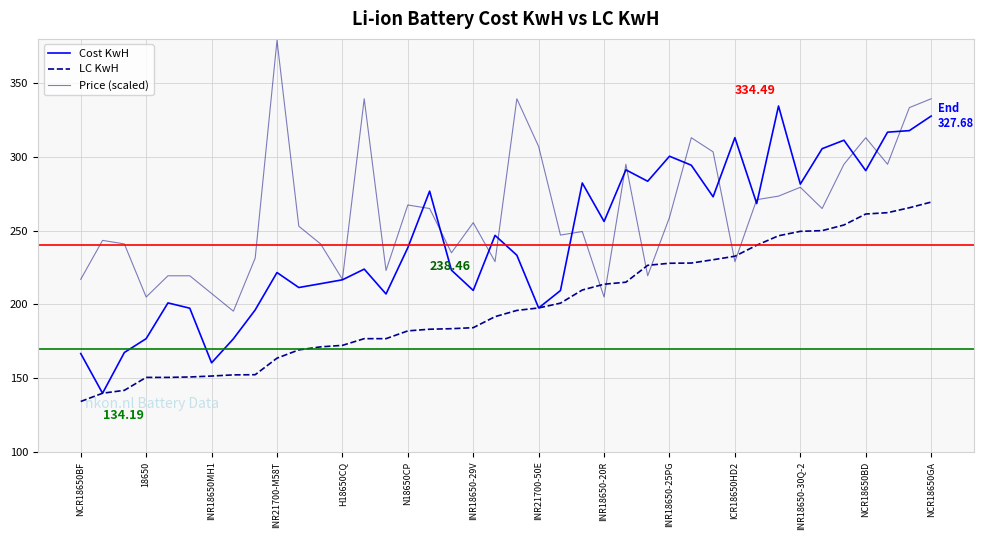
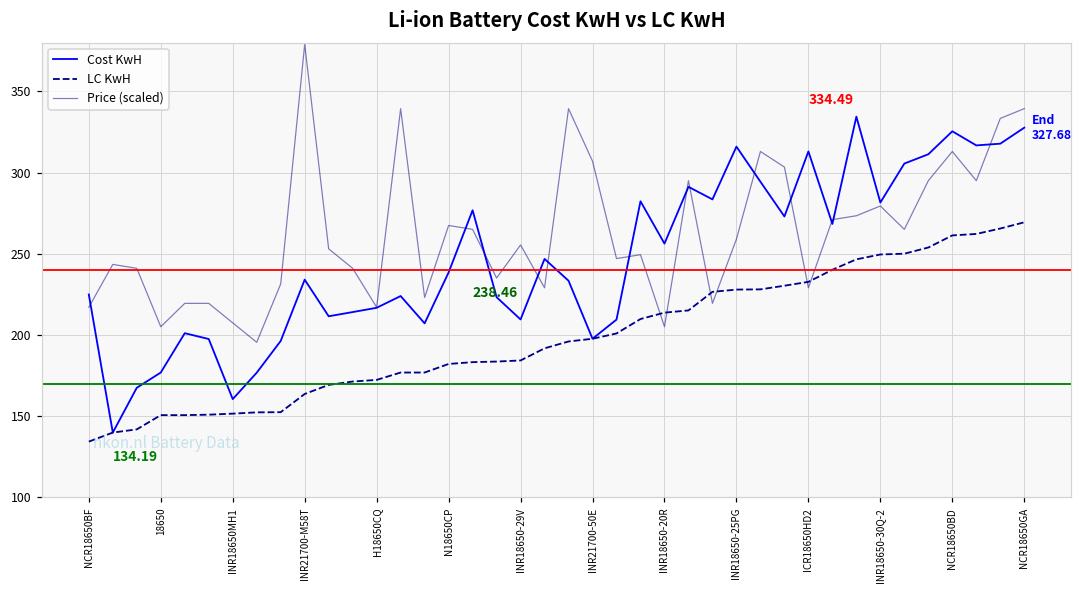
Cost KwH, NCR18650BF: 167 -> 225
Cost KwH, INR21700-M58T: 222 -> 234
Cost KwH, INR18650-25PG: 300 -> 316
Cost KwH, NCR18650BD: 291 -> 325
